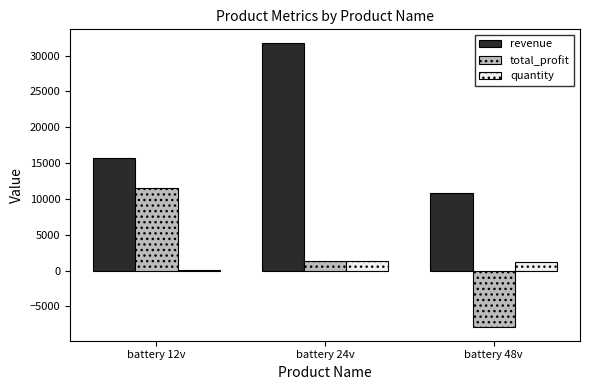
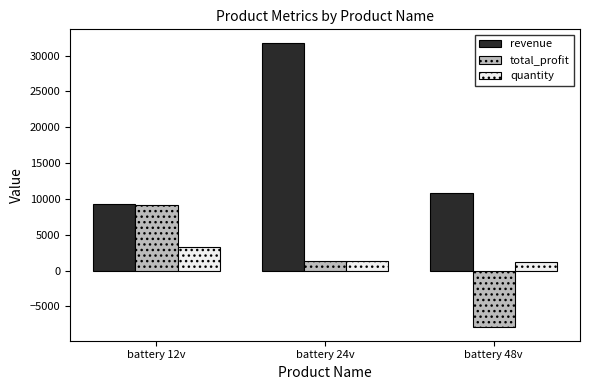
revenue, battery 12v: 16000 -> 9000
total_profit, battery 12v: 12000 -> 9000
quantity, battery 12v: 0 -> 3000
